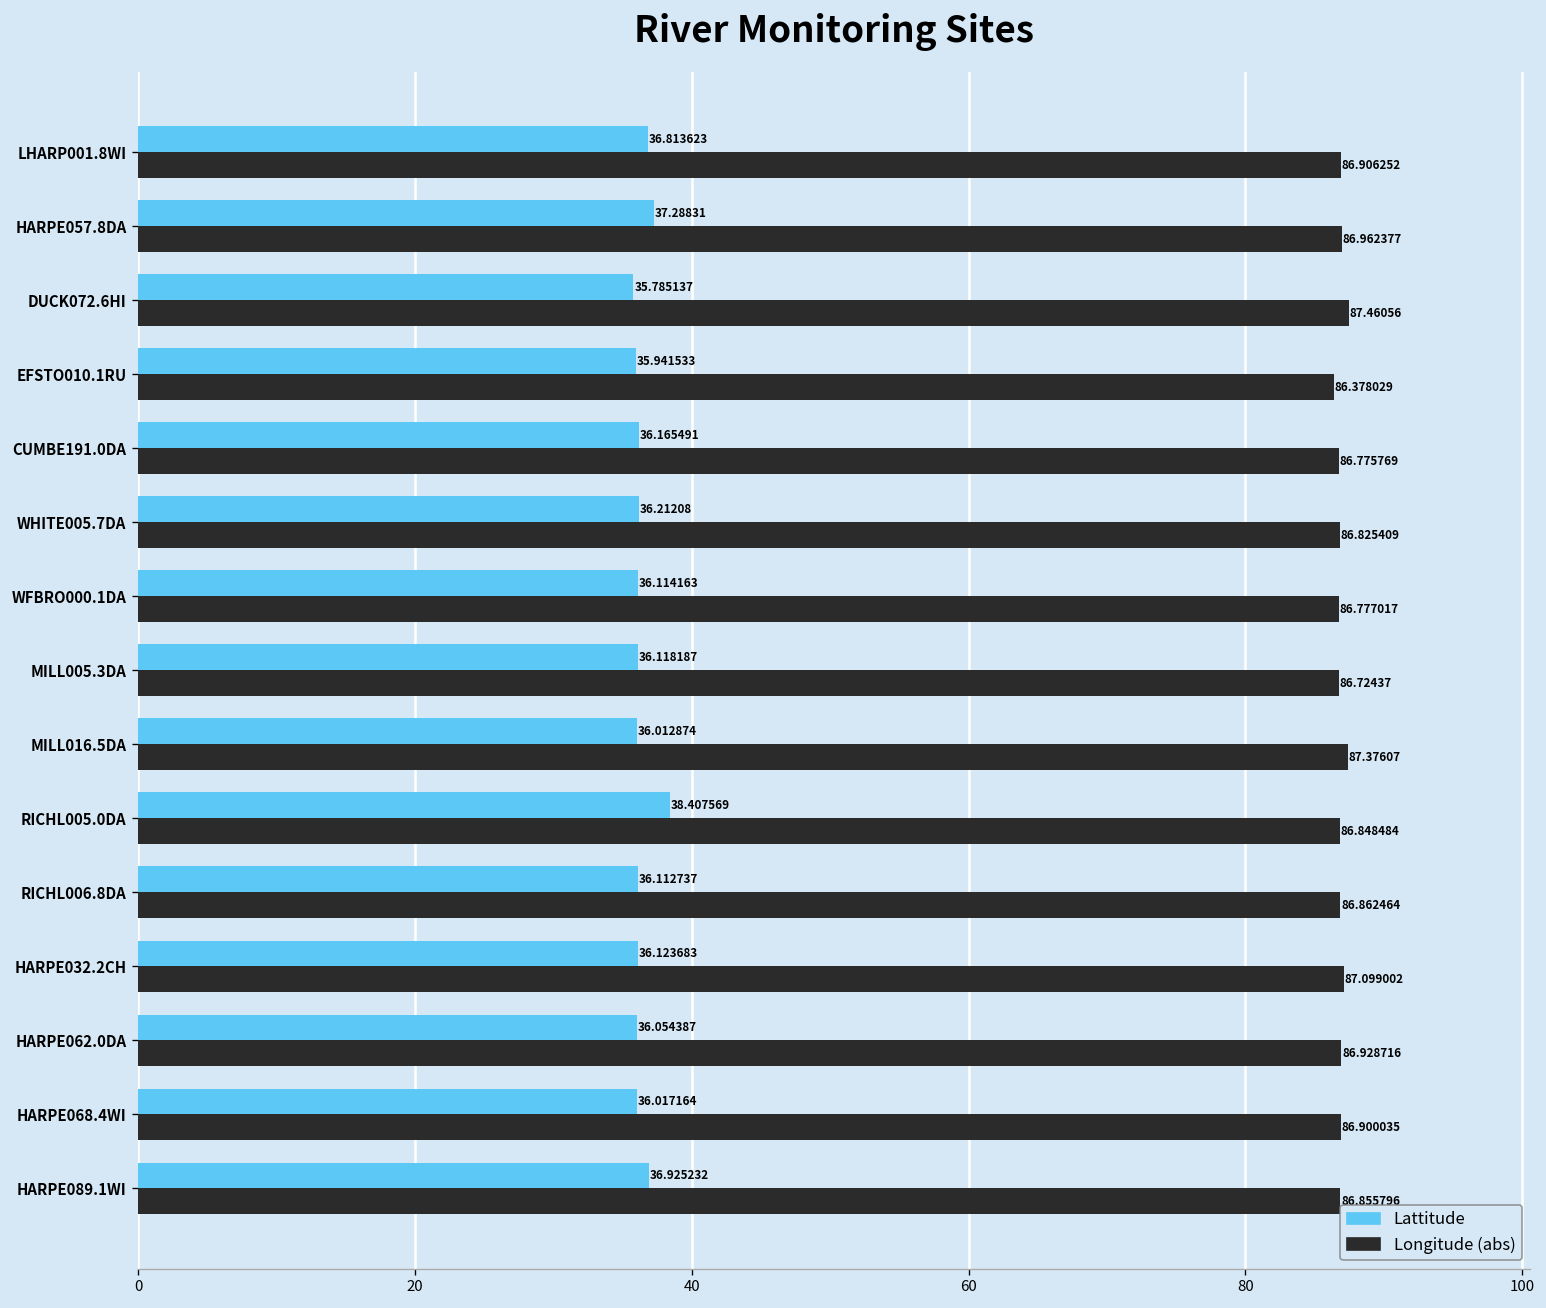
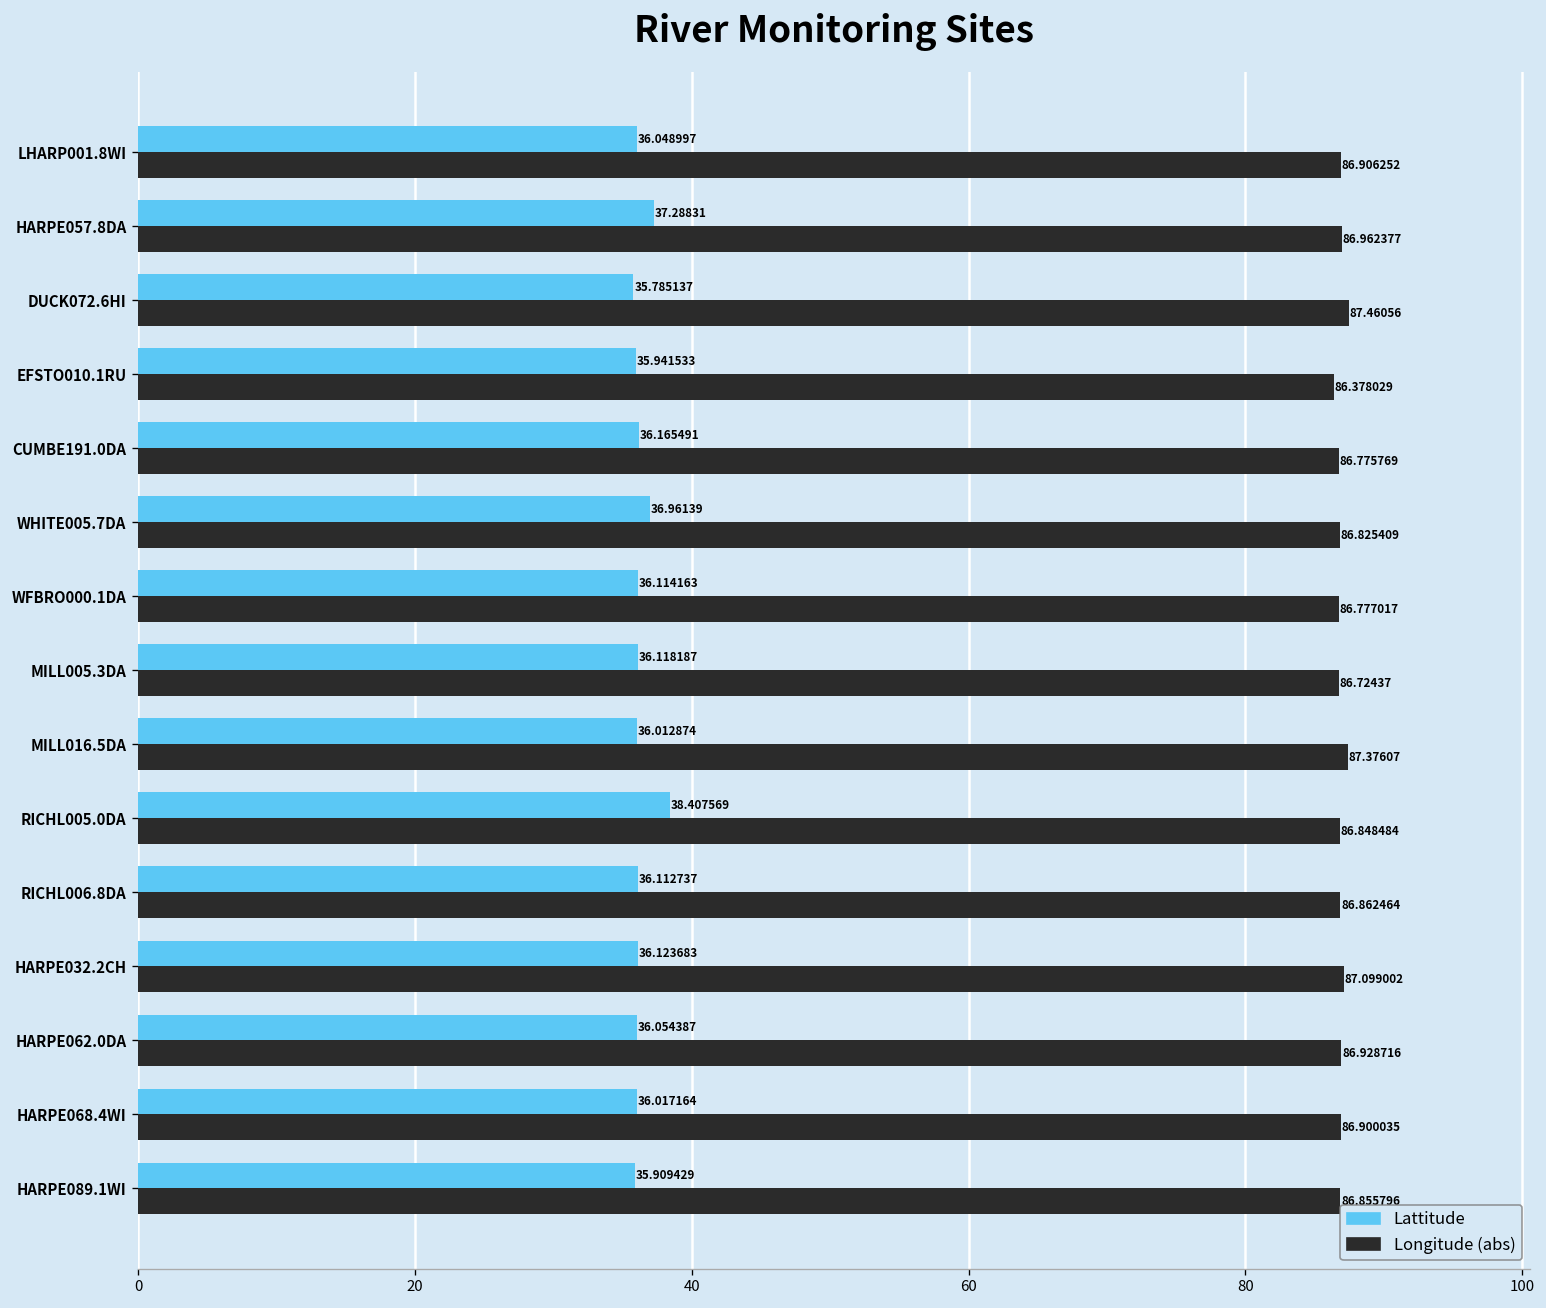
Lattitude, LHARP001.8WI: 36.813623 -> 36.048997
Lattitude, WHITE005.7DA: 36.21208 -> 36.96139
Lattitude, HARPE089.1WI: 36.925232 -> 35.909429
